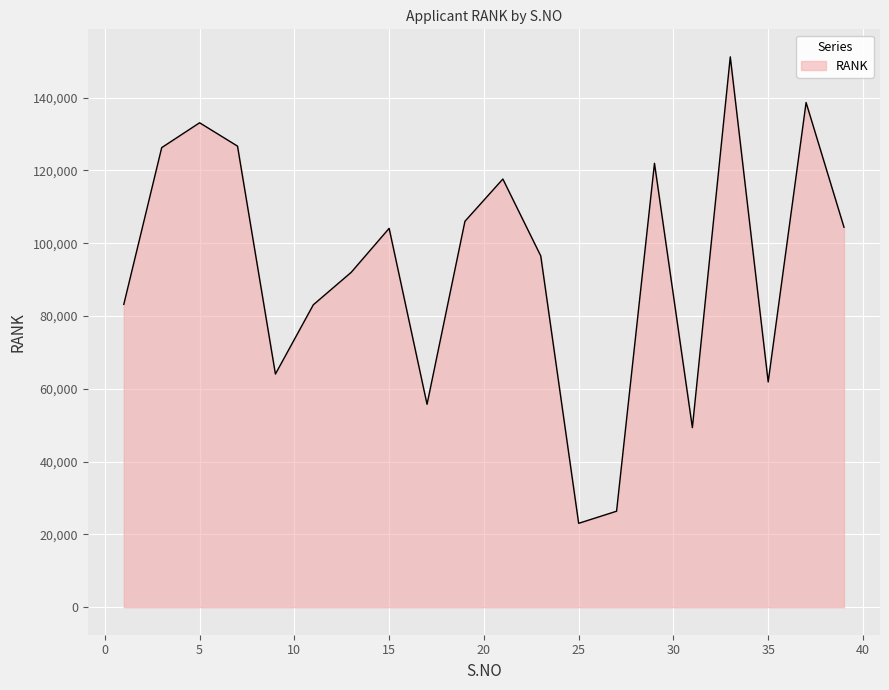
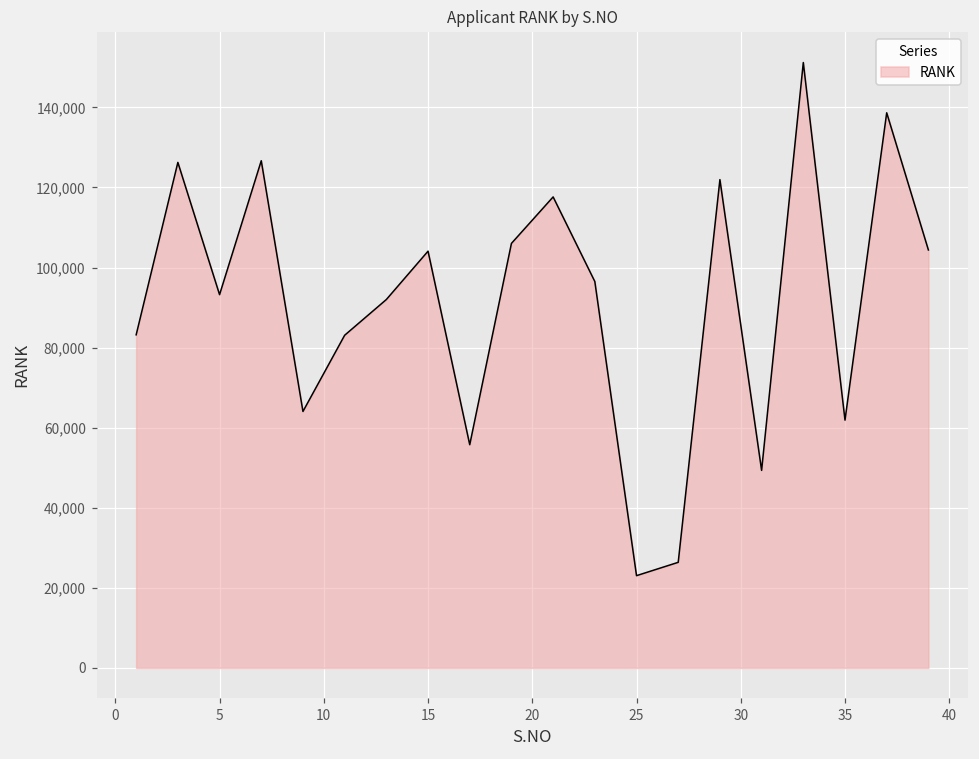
5: 133,000 -> 93,000
